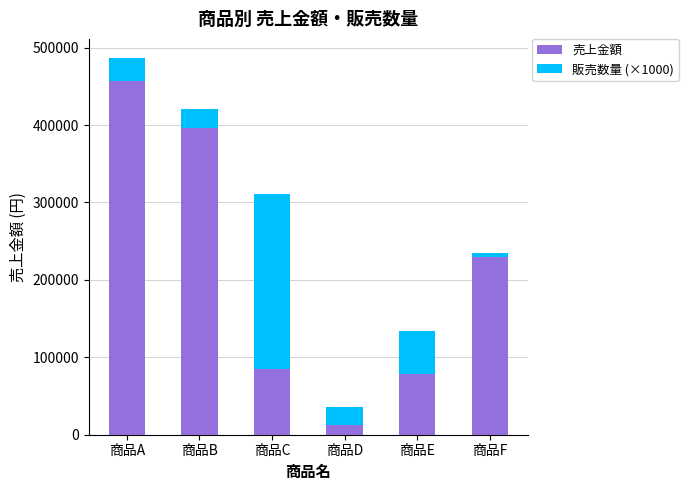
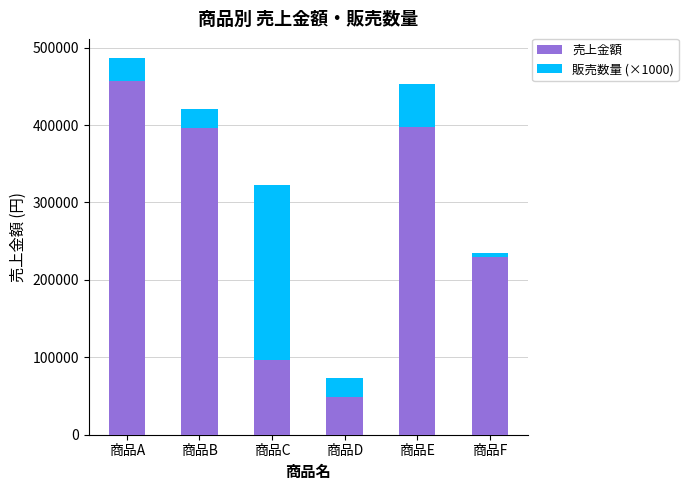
売上金額, 商品C: 80000 -> 100000
売上金額, 商品D: 10000 -> 50000
売上金額, 商品E: 80000 -> 400000
